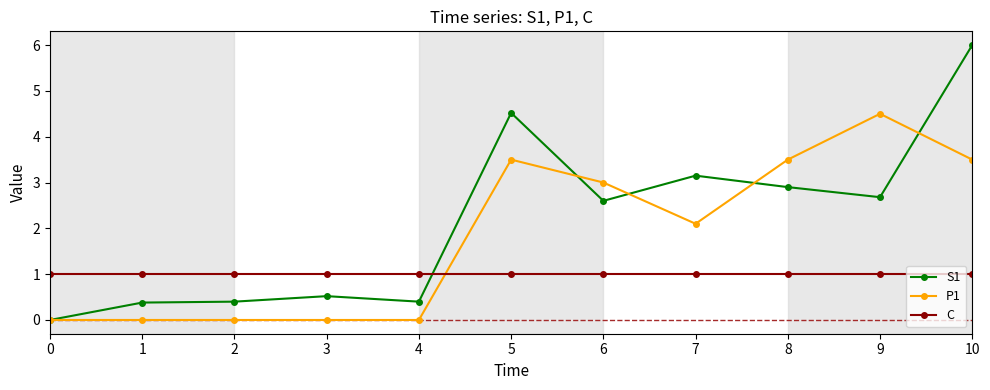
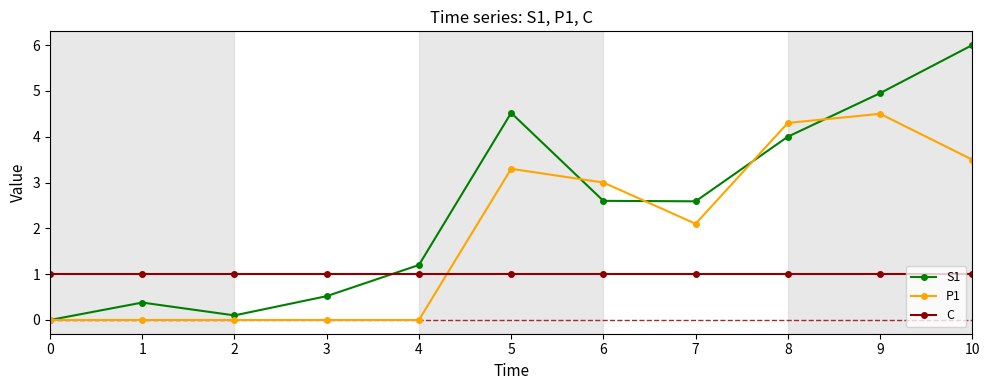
S1, 2: 0.4 -> 0.1
S1, 4: 0.4 -> 1.2
P1, 5: 3.5 -> 3.3
S1, 7: 3.2 -> 2.6
S1, 8: 2.9 -> 4.0
P1, 8: 3.5 -> 4.3
S1, 9: 2.7 -> 5.0
